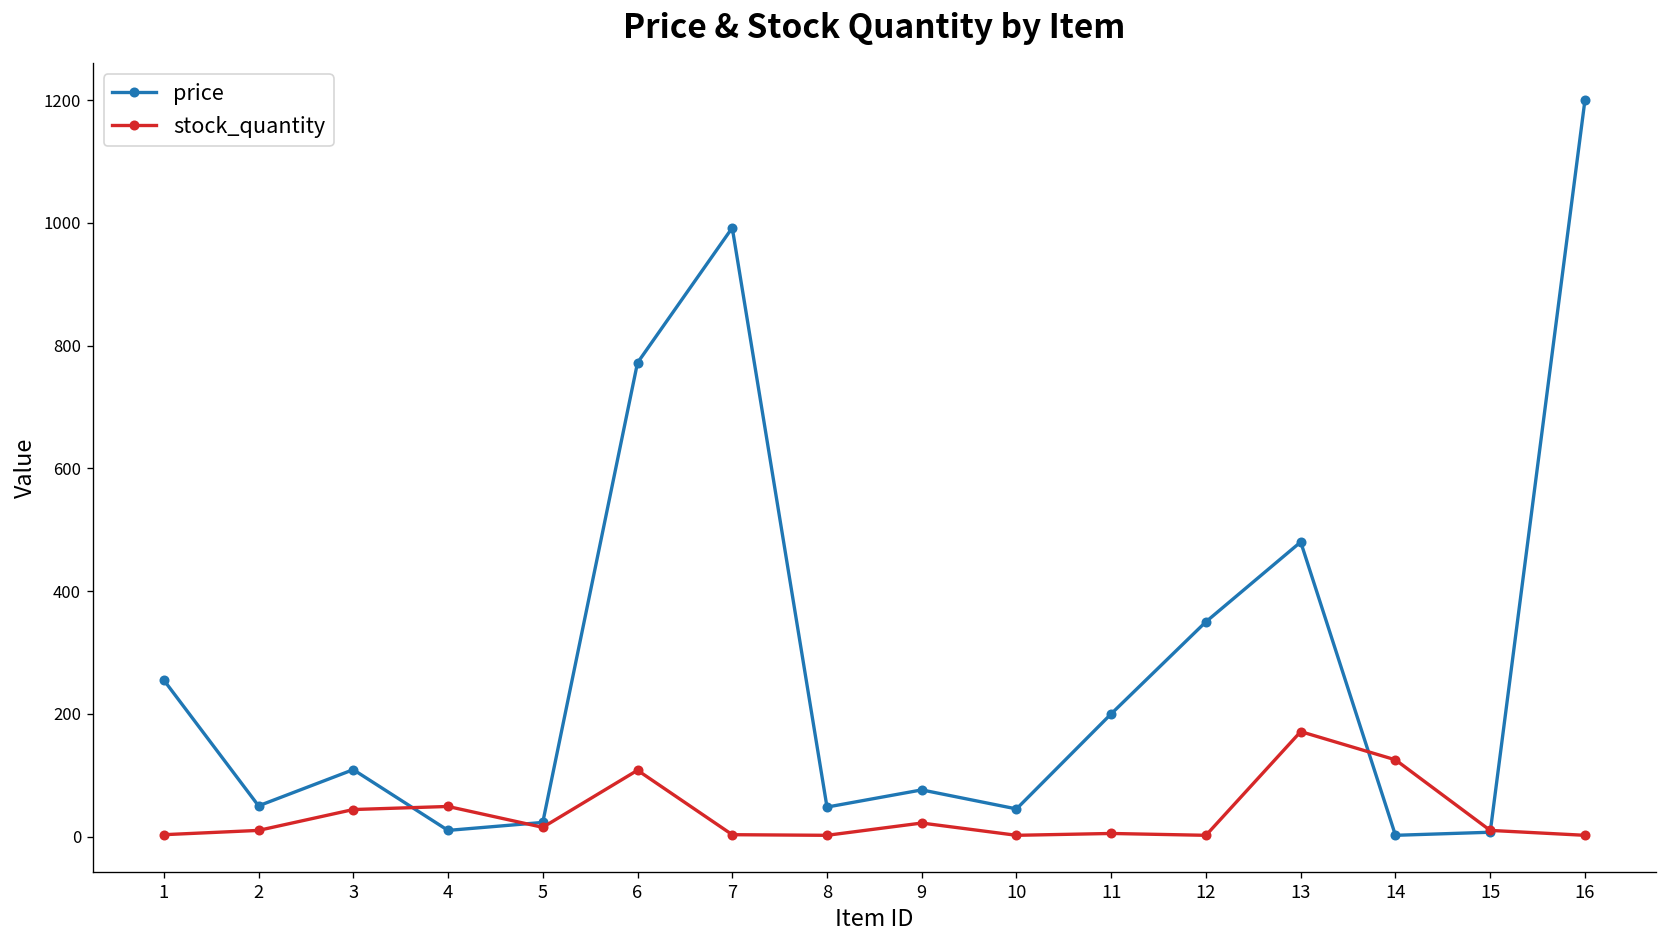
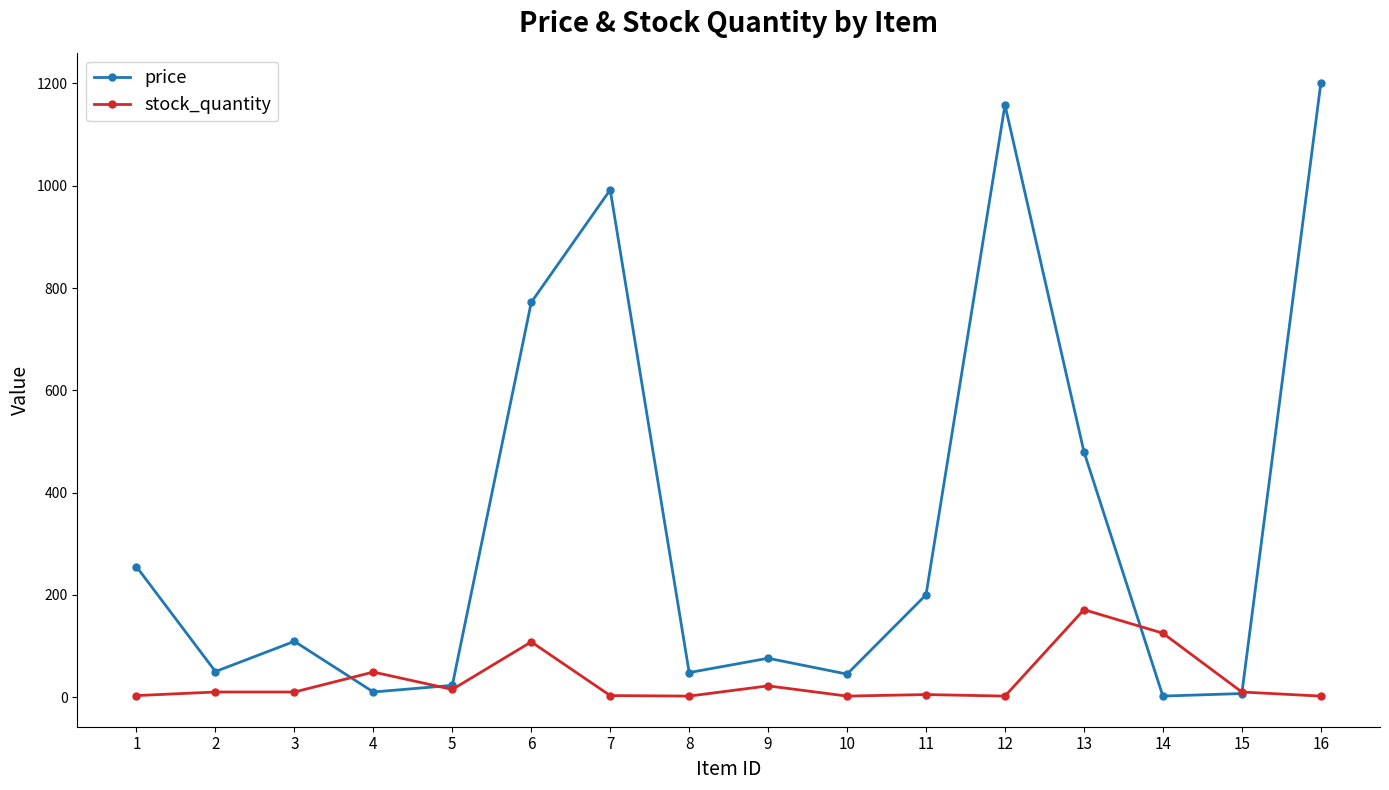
stock_quantity, 3: 40 -> 10
price, 12: 350 -> 1160
